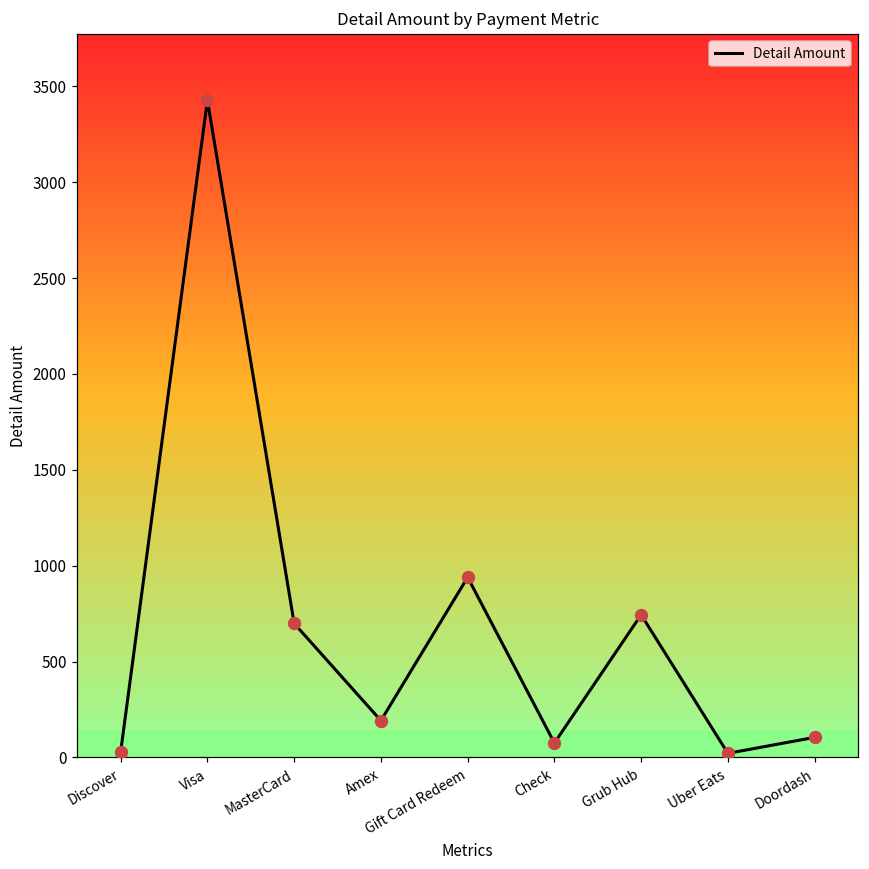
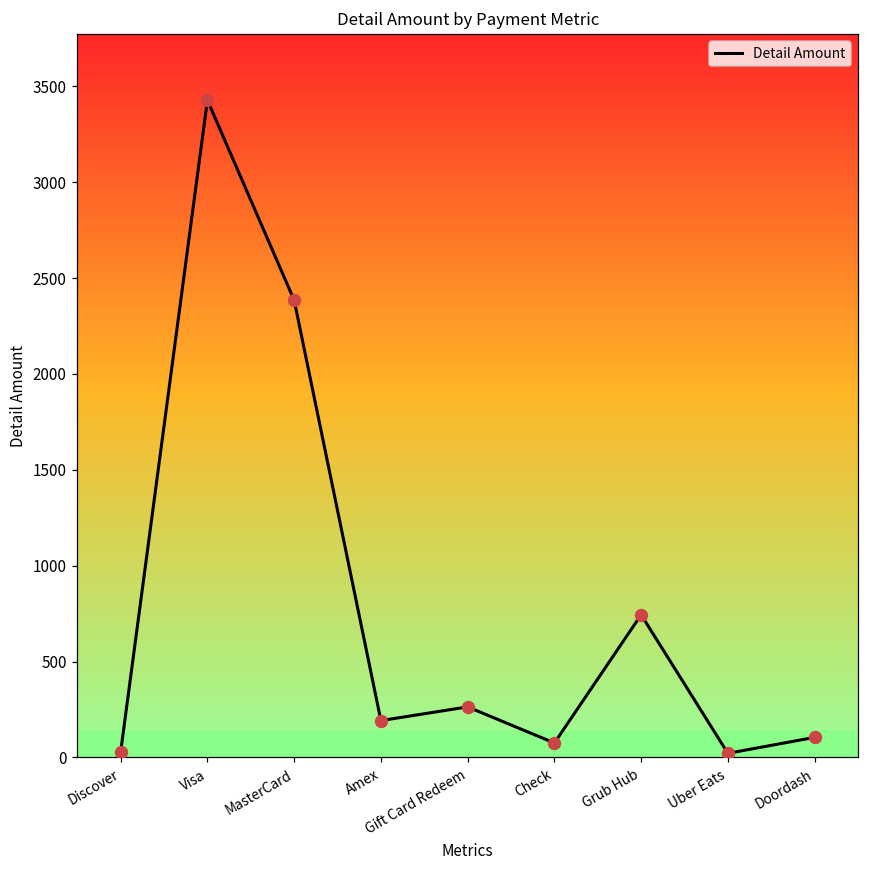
MasterCard: 700 -> 2380
Gift Card Redeem: 940 -> 260
